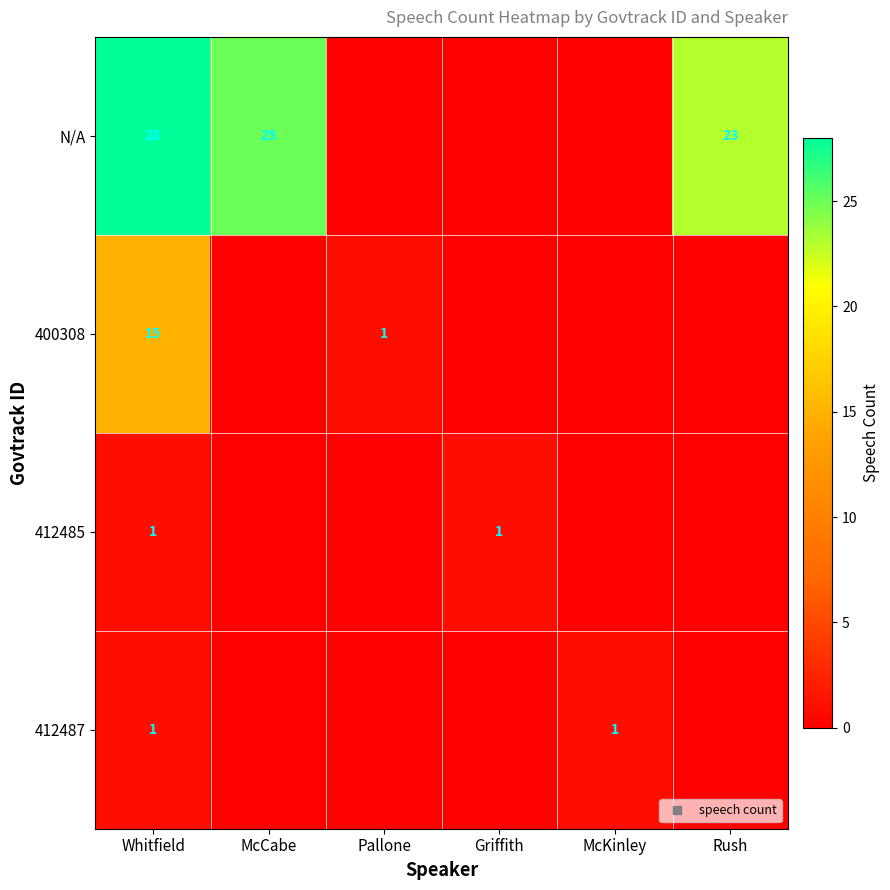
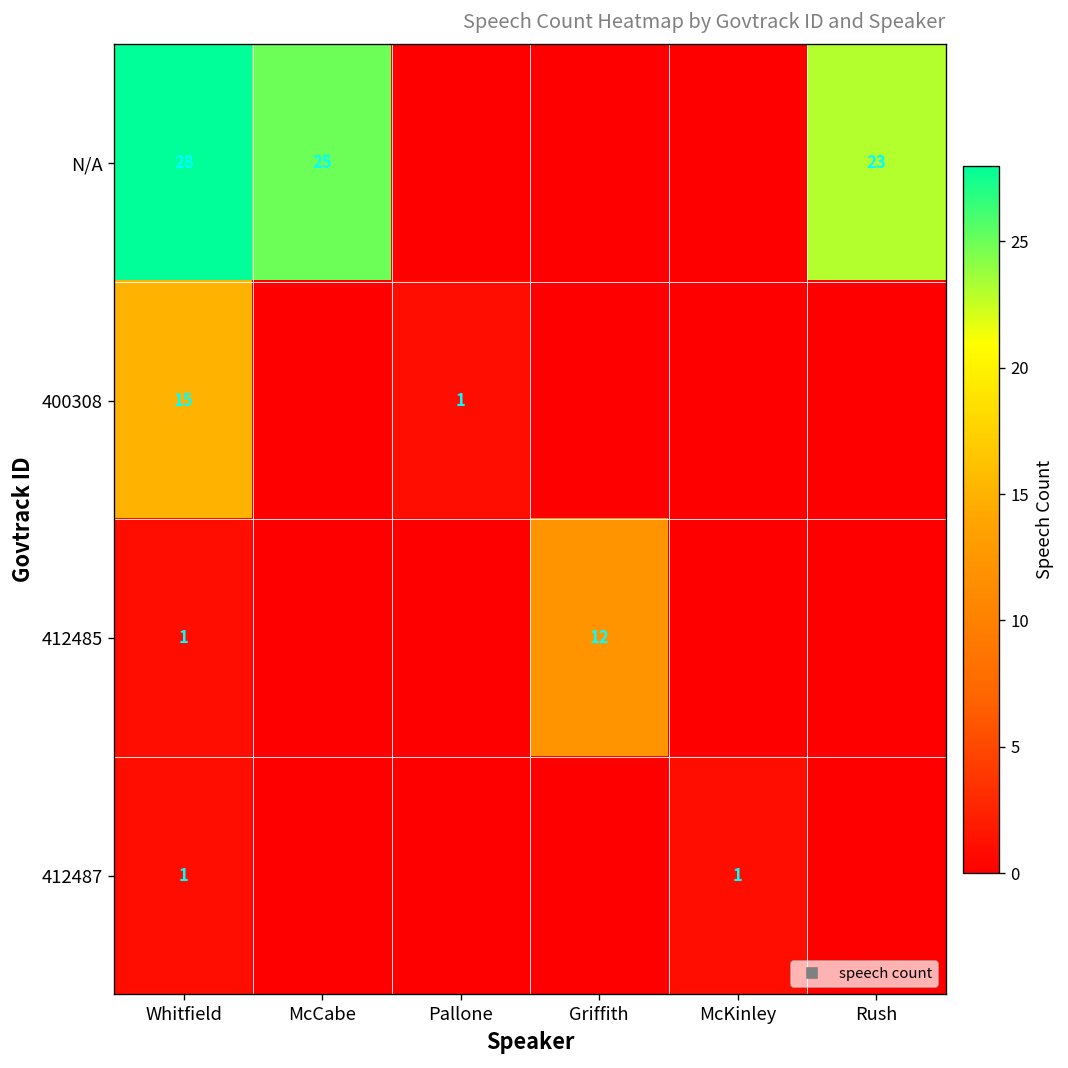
412485, Griffith: 1 -> 12
